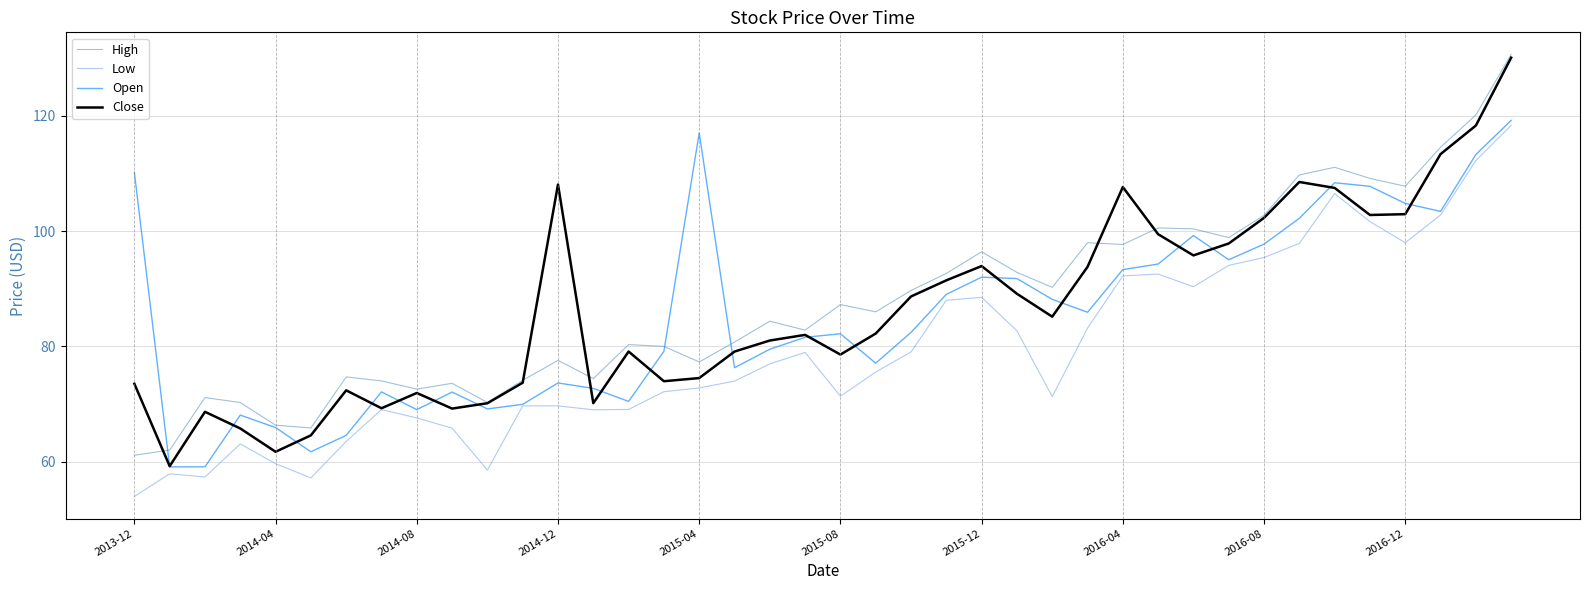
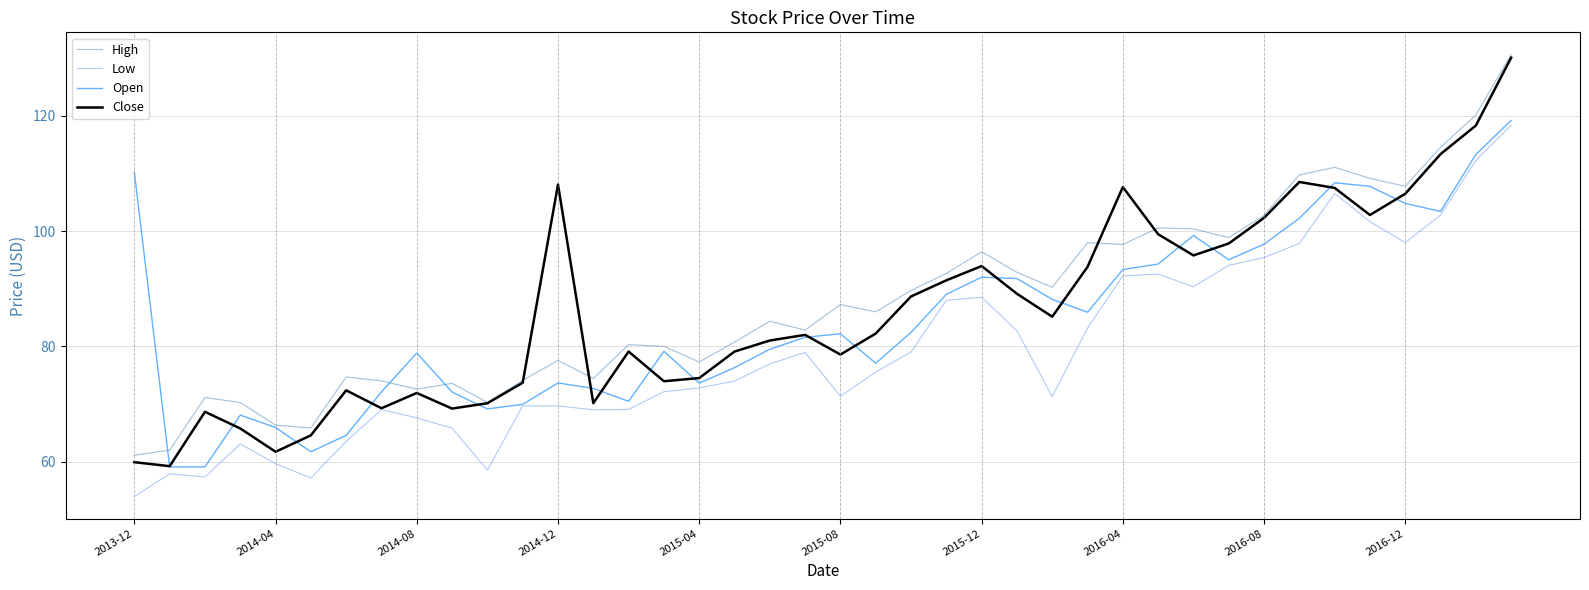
Close, 2013-12: 74 -> 60
Open, 2014-08: 69 -> 79
Open, 2015-04: 117 -> 74
Close, 2016-12: 103 -> 106
